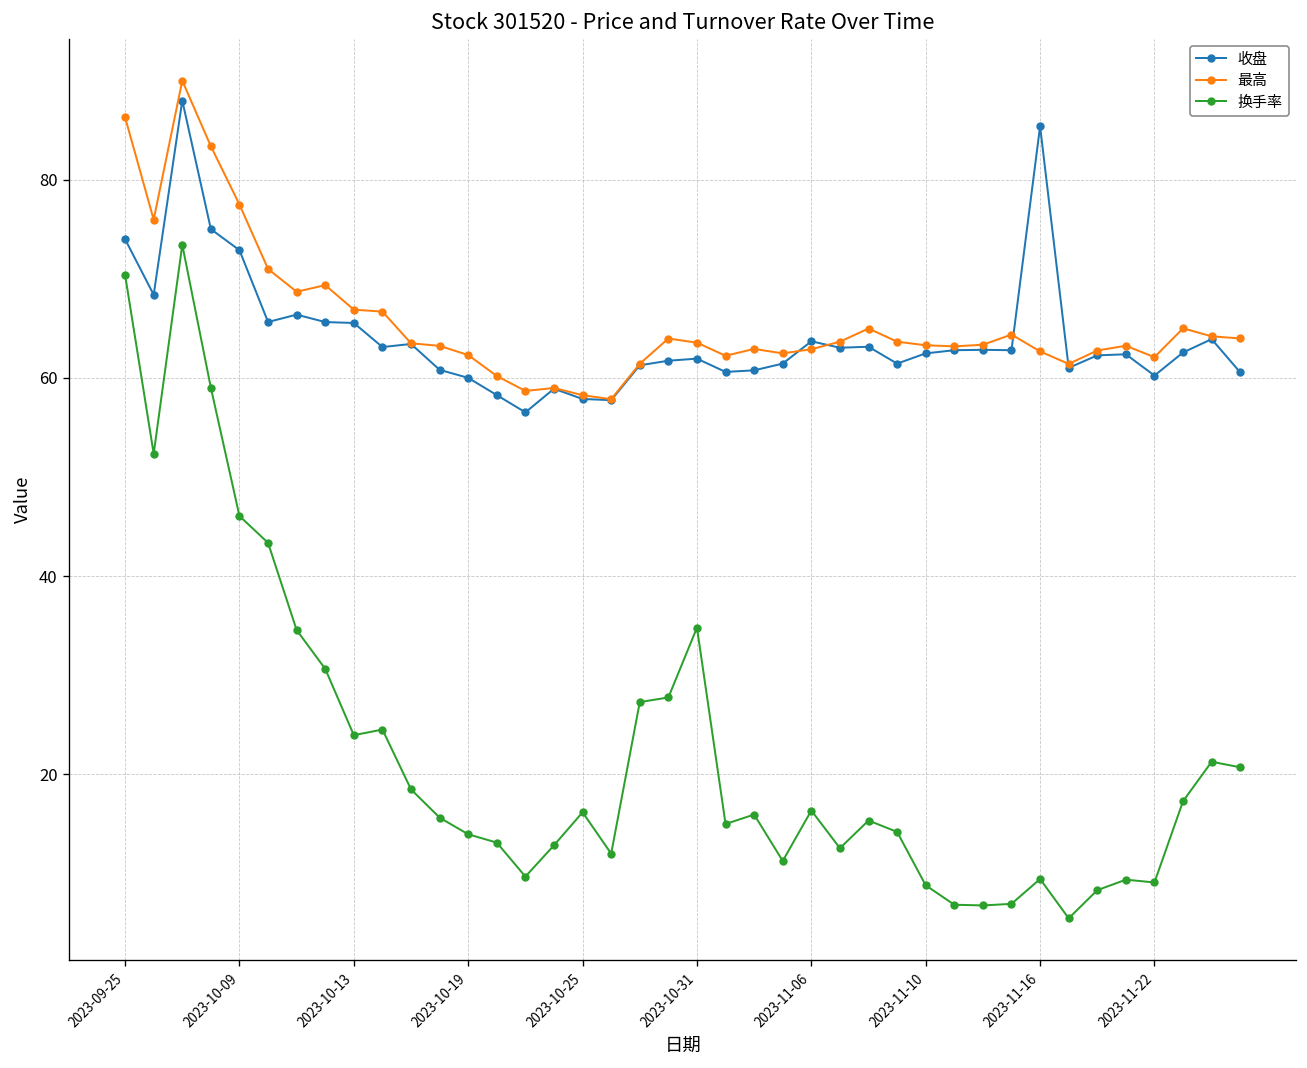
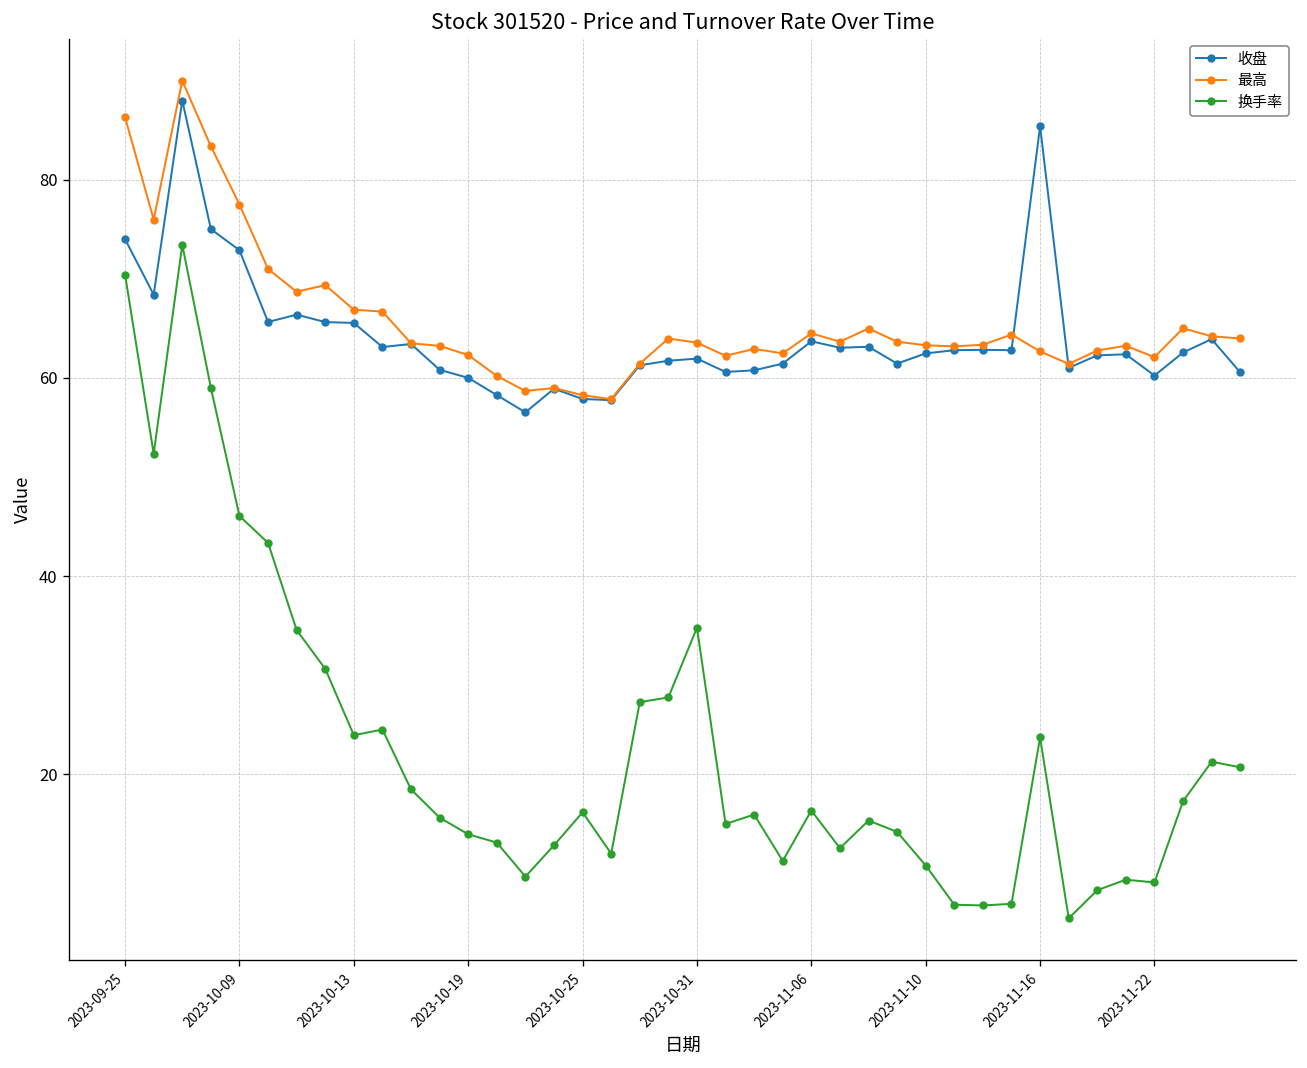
最高, 2023-11-06: 63 -> 65
换手率, 2023-11-10: 9 -> 11
换手率, 2023-11-16: 9 -> 24
